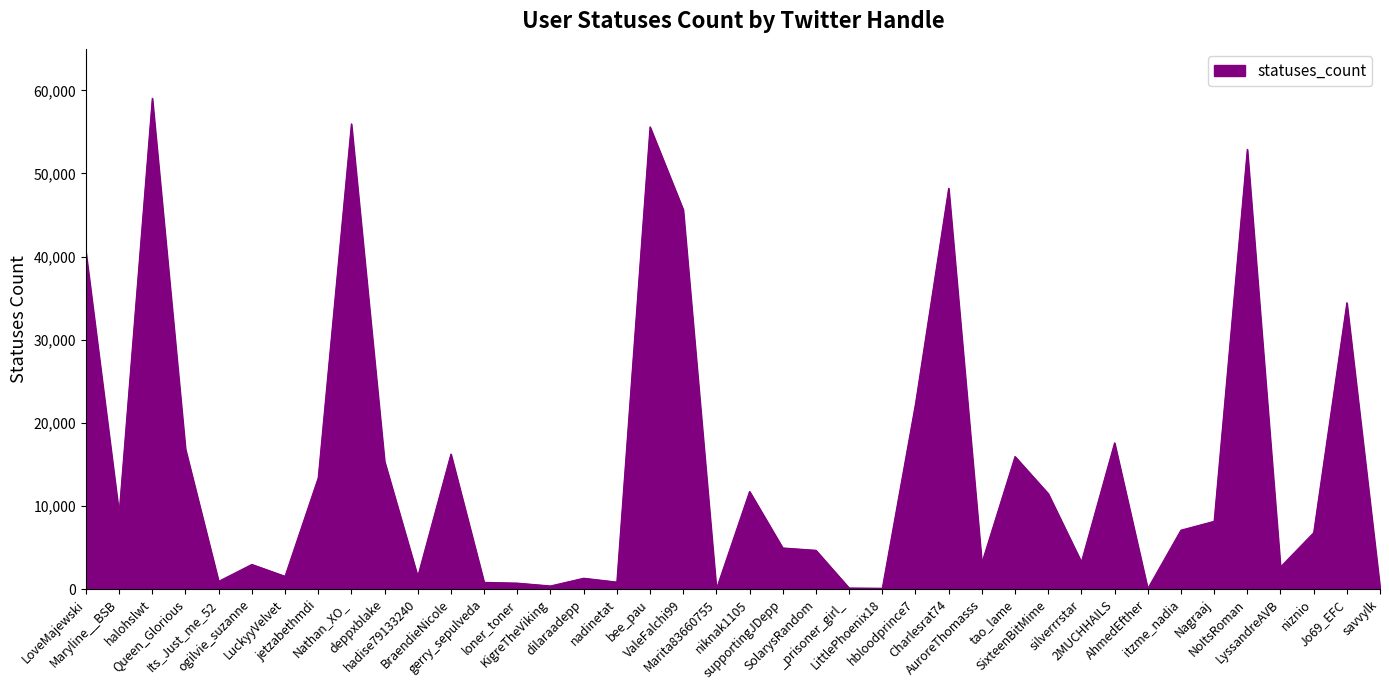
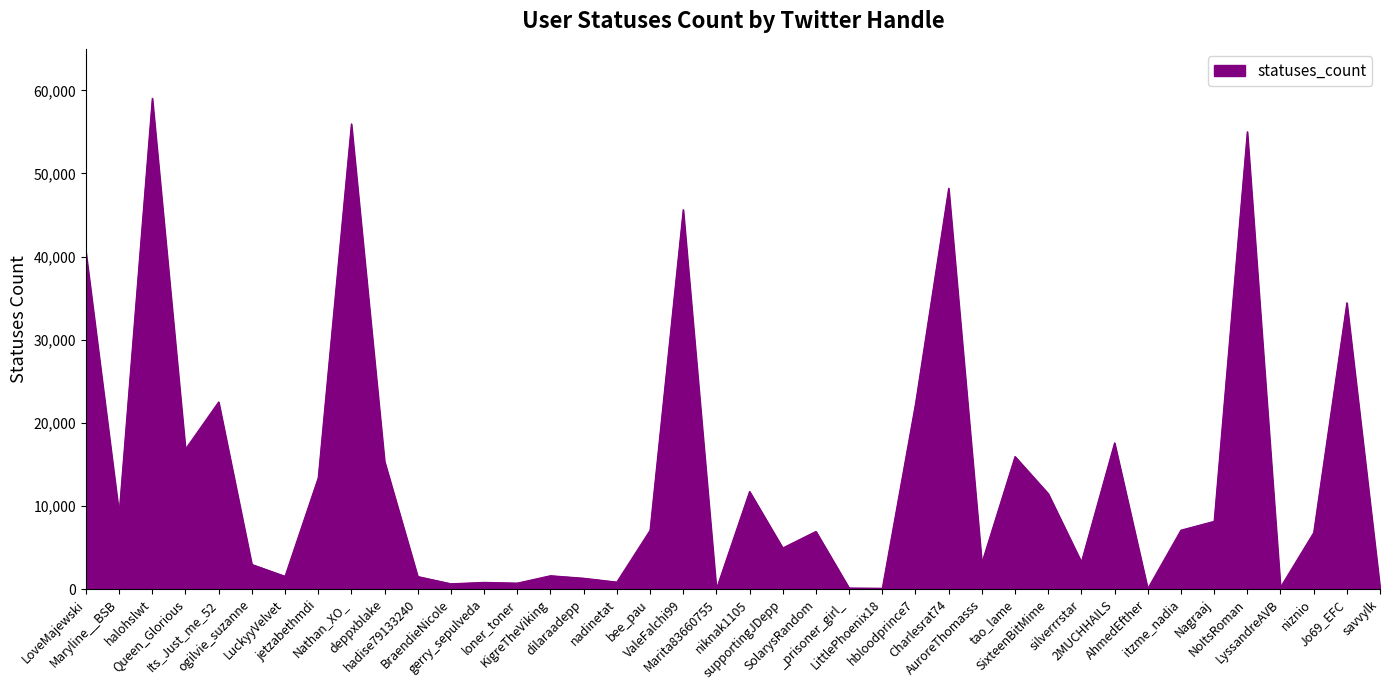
Its_Just_me_52: 1,000 -> 23,000
BraendieNicole: 16,000 -> 1,000
KigreTheViking: 0 -> 2,000
bee_pau: 56,000 -> 7,000
SolarysRandom: 5,000 -> 7,000
NoItsRoman: 53,000 -> 55,000
LyssandreAVB: 3,000 -> 0
